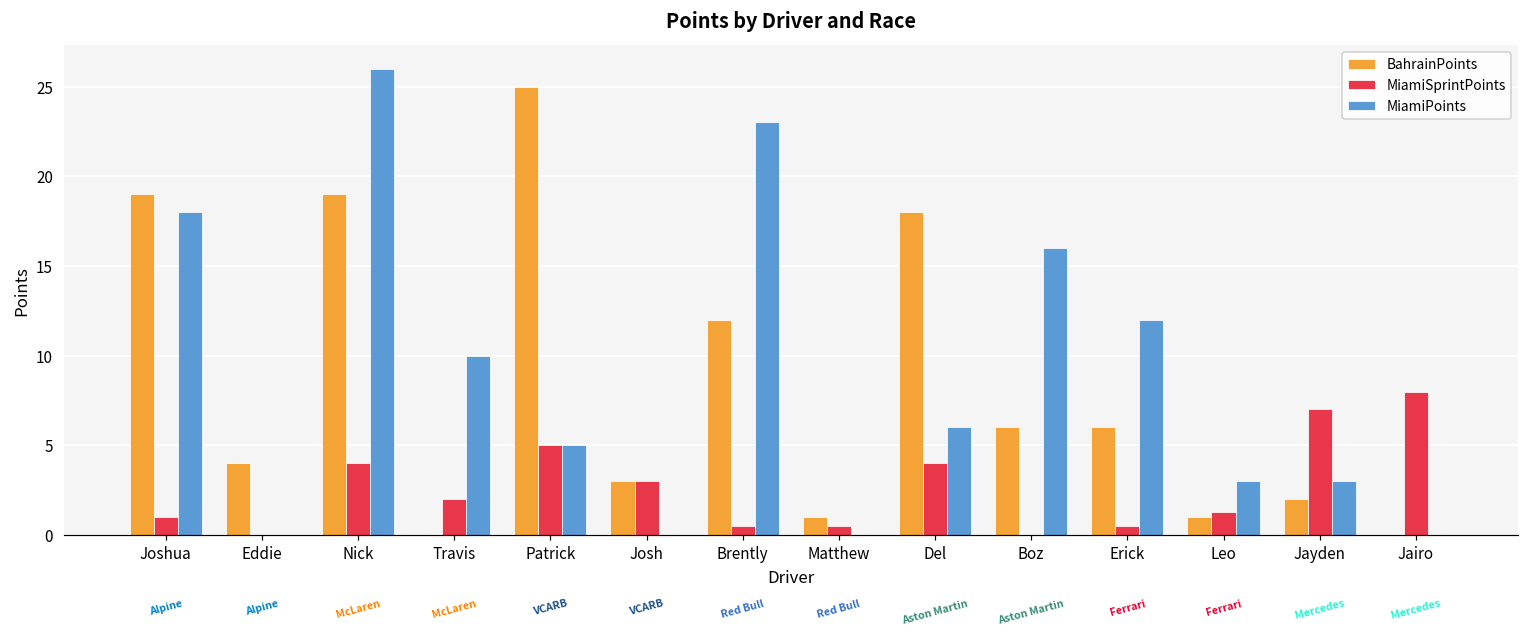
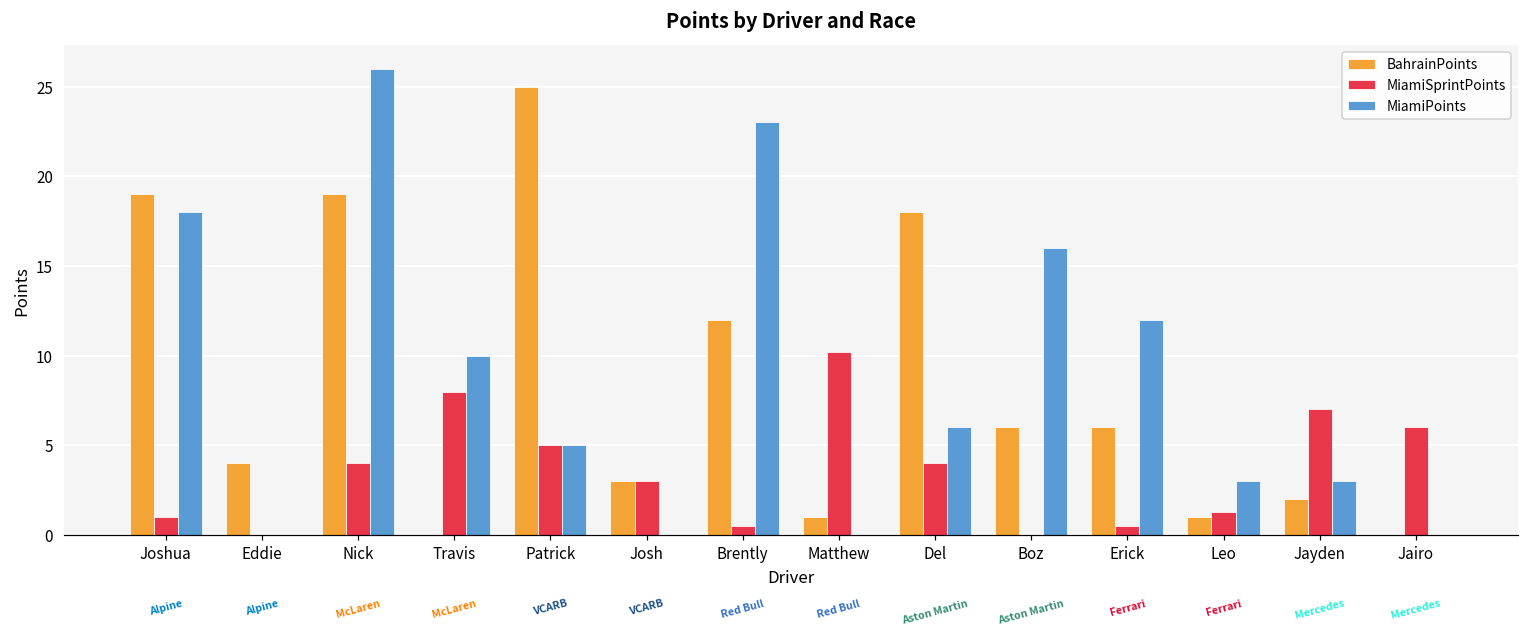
MiamiSprintPoints, Travis: 2 -> 8
MiamiSprintPoints, Matthew: 0.5 -> 10.2
MiamiSprintPoints, Jairo: 8 -> 6
